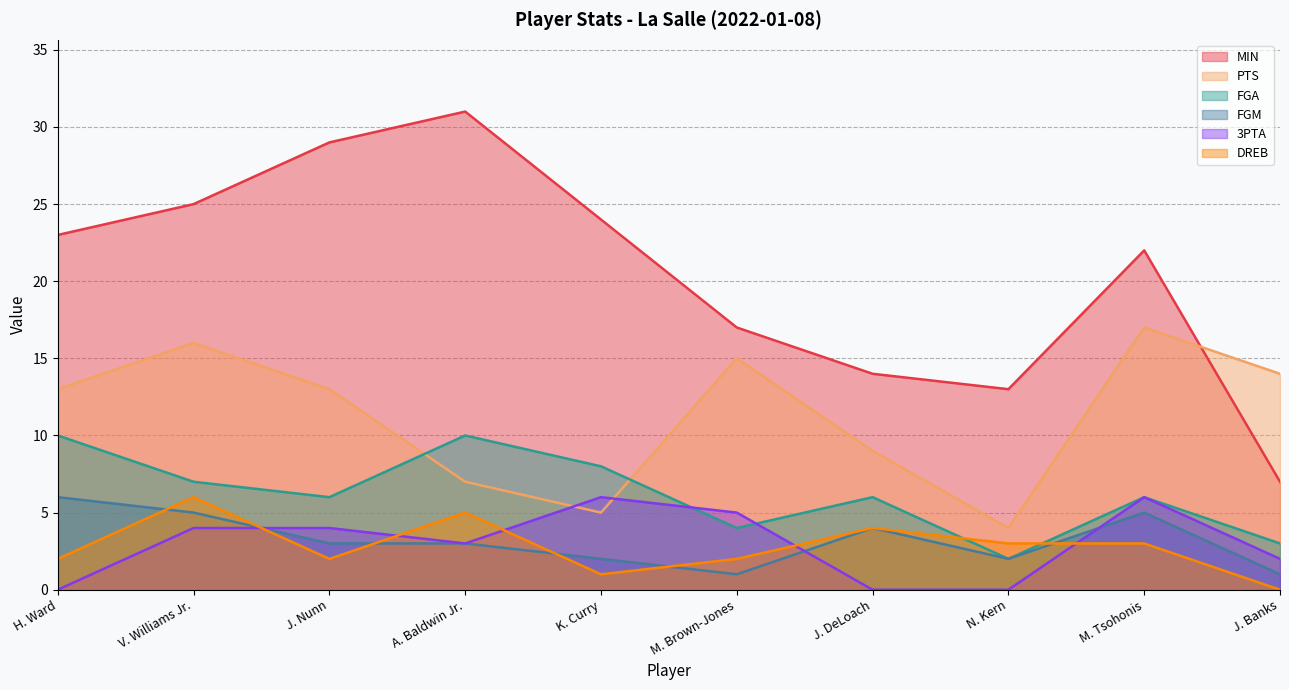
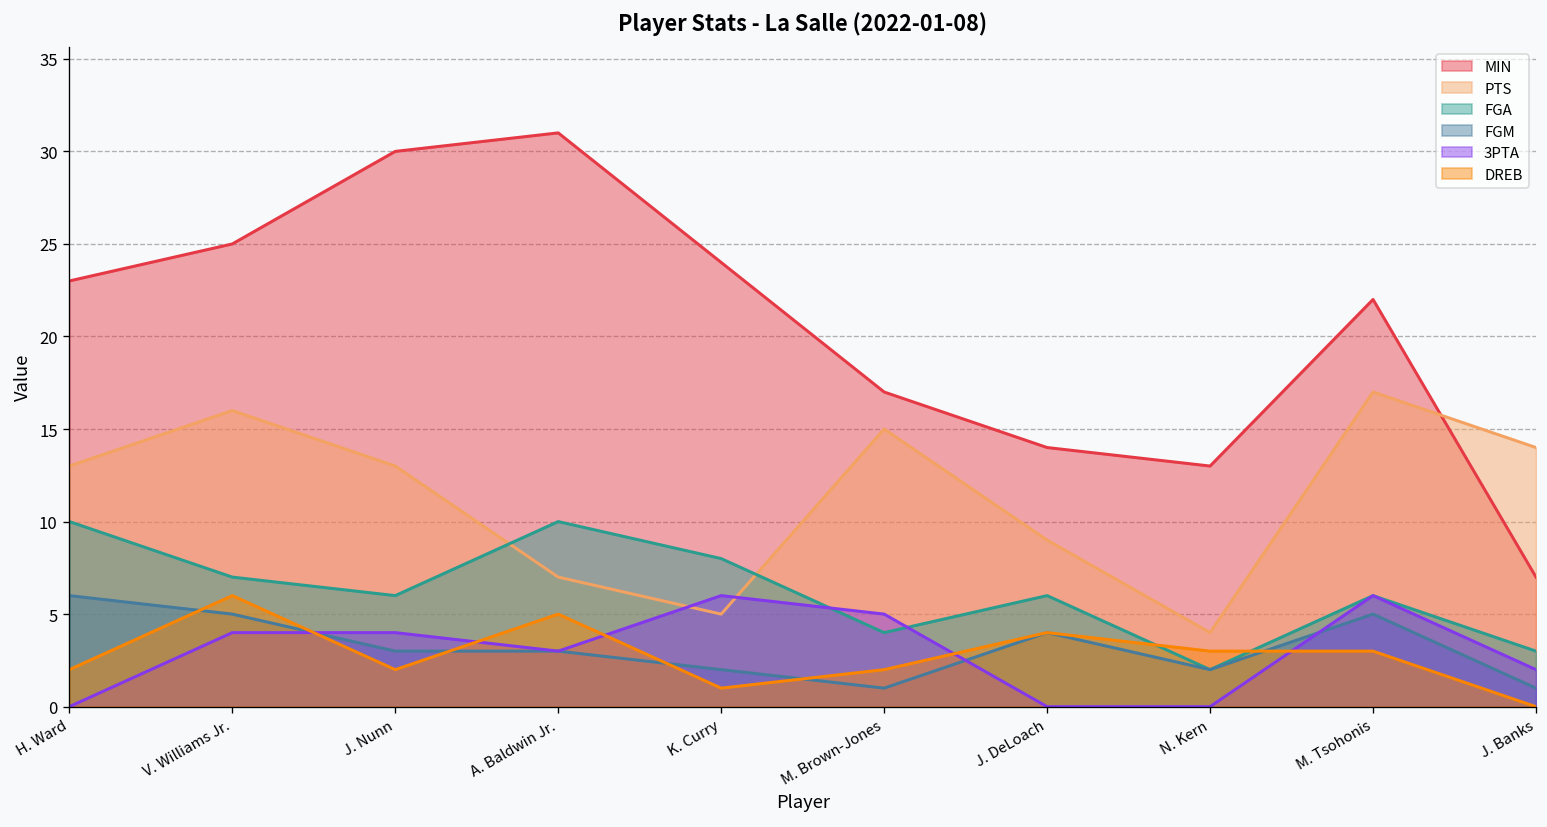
MIN, J. Nunn: 29 -> 30
